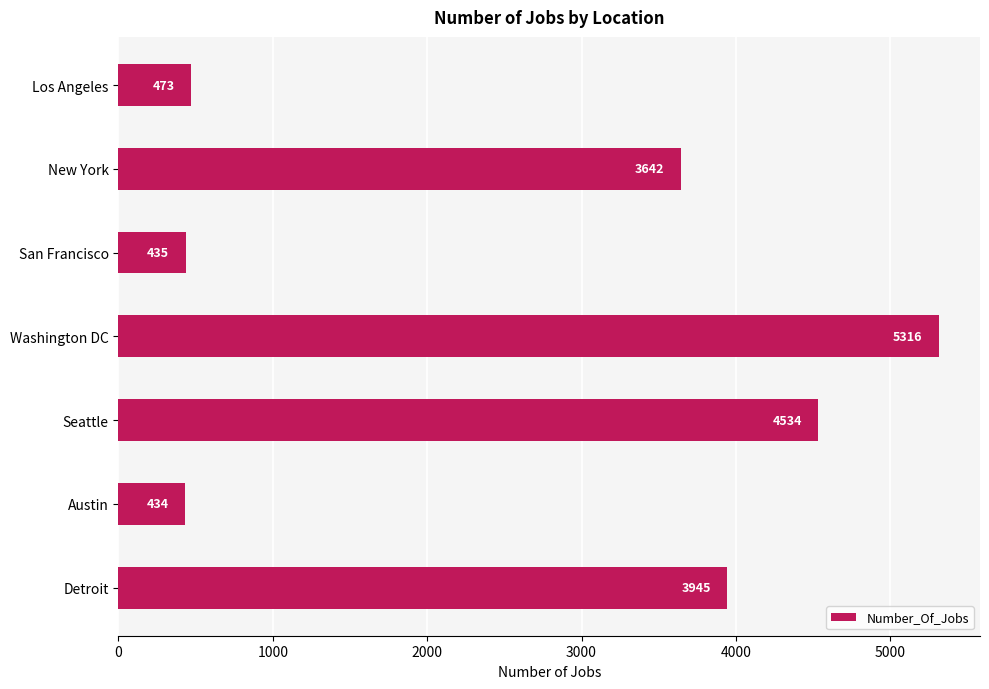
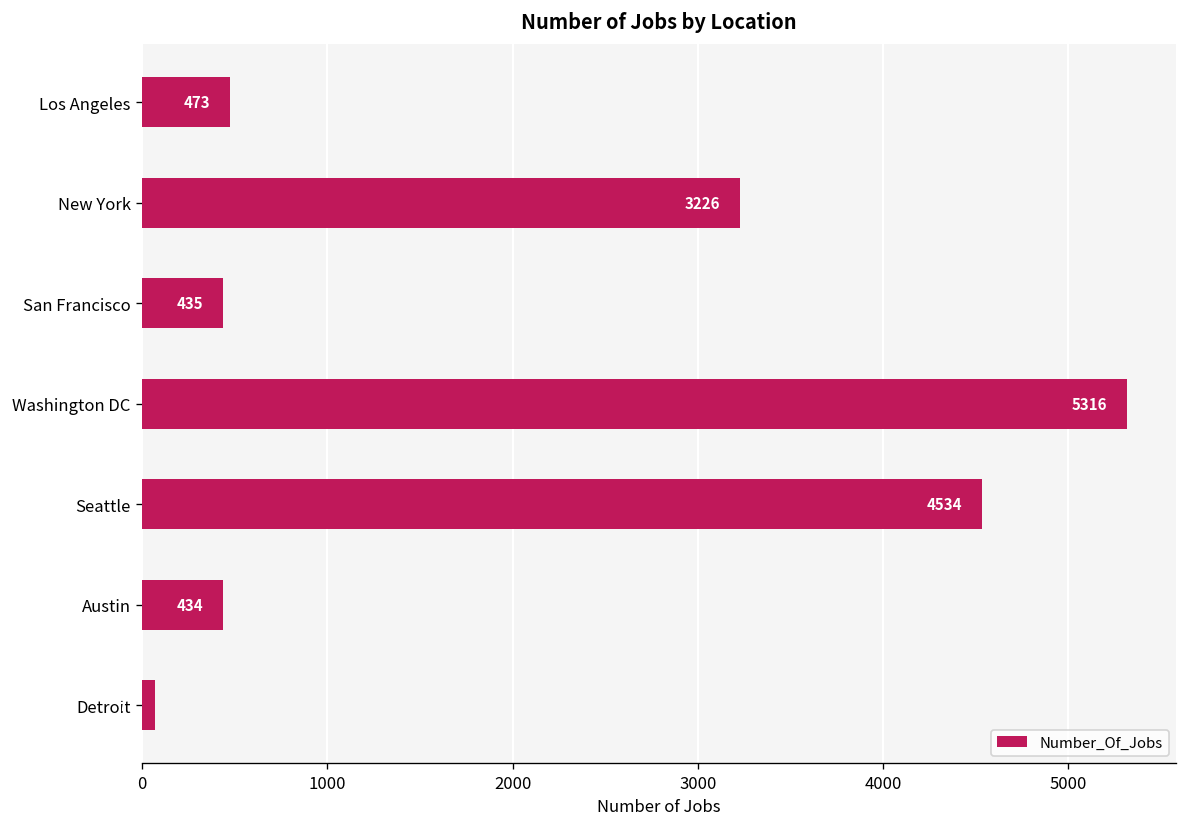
New York: 3642 -> 3226
Detroit: 3950 -> 70
